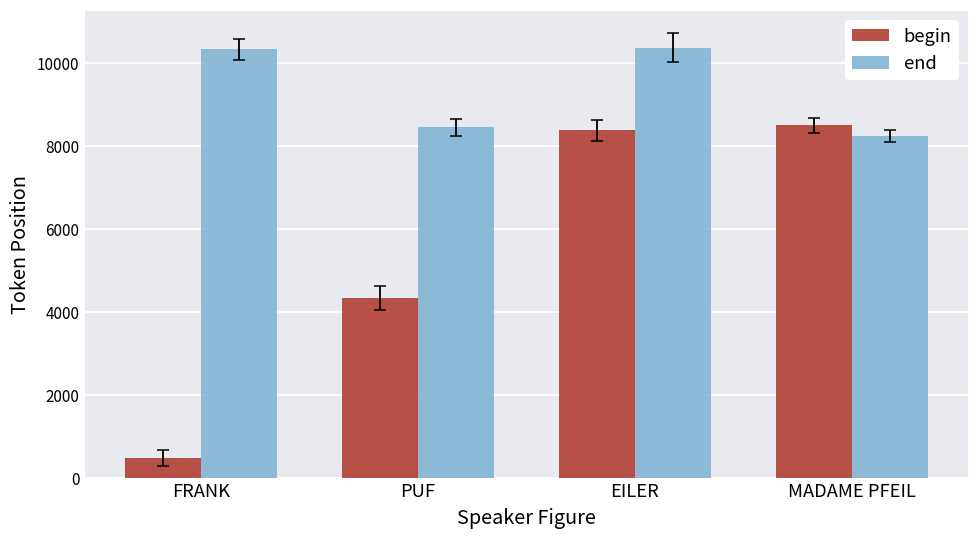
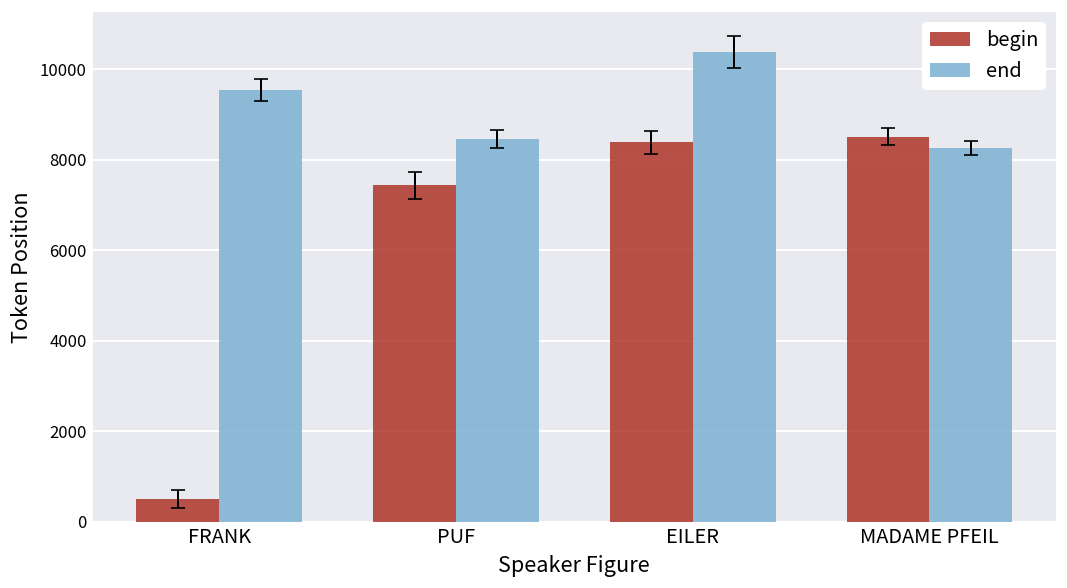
end, FRANK: 10300 -> 9500
begin, PUF: 4300 -> 7400
